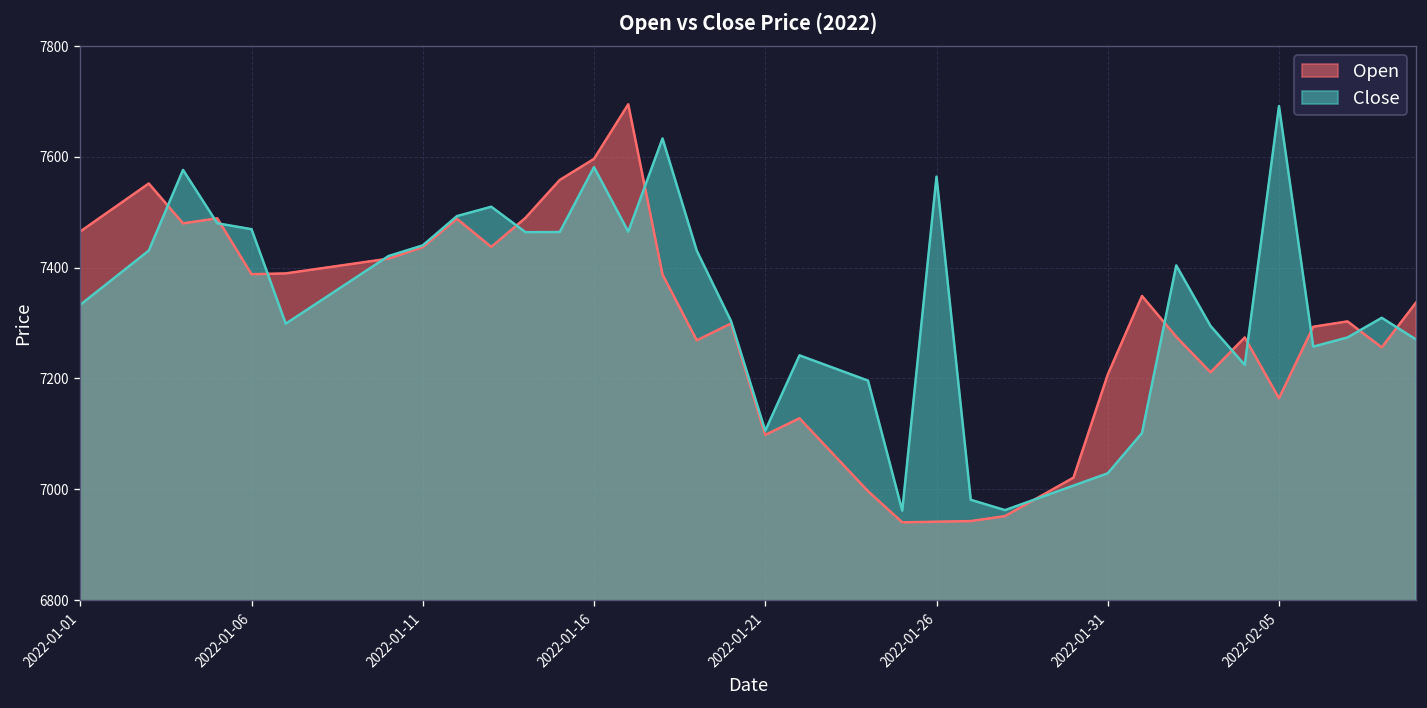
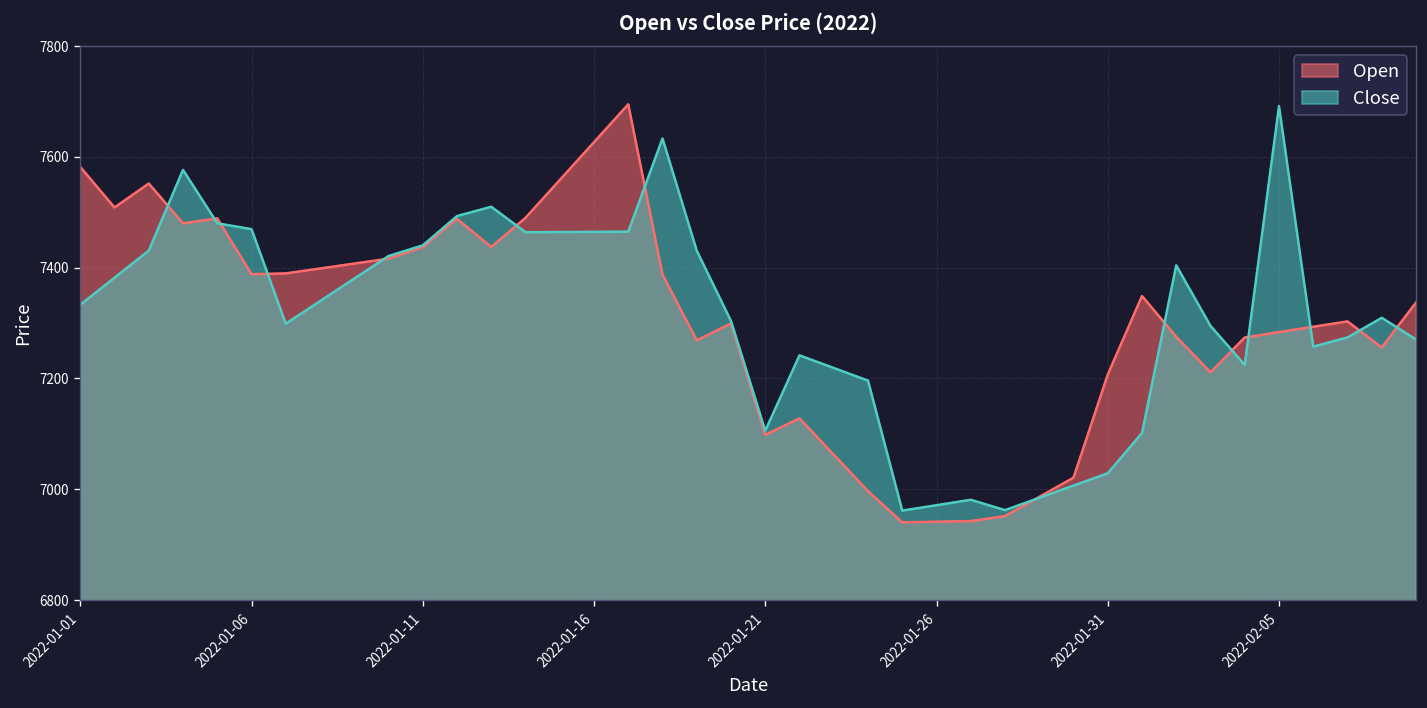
Open, 2022-01-01: 7470 -> 7580
Open, 2022-01-16: 7600 -> 7630
Close, 2022-01-16: 7580 -> 7460
Close, 2022-01-26: 7560 -> 6970
Open, 2022-02-05: 7160 -> 7280
